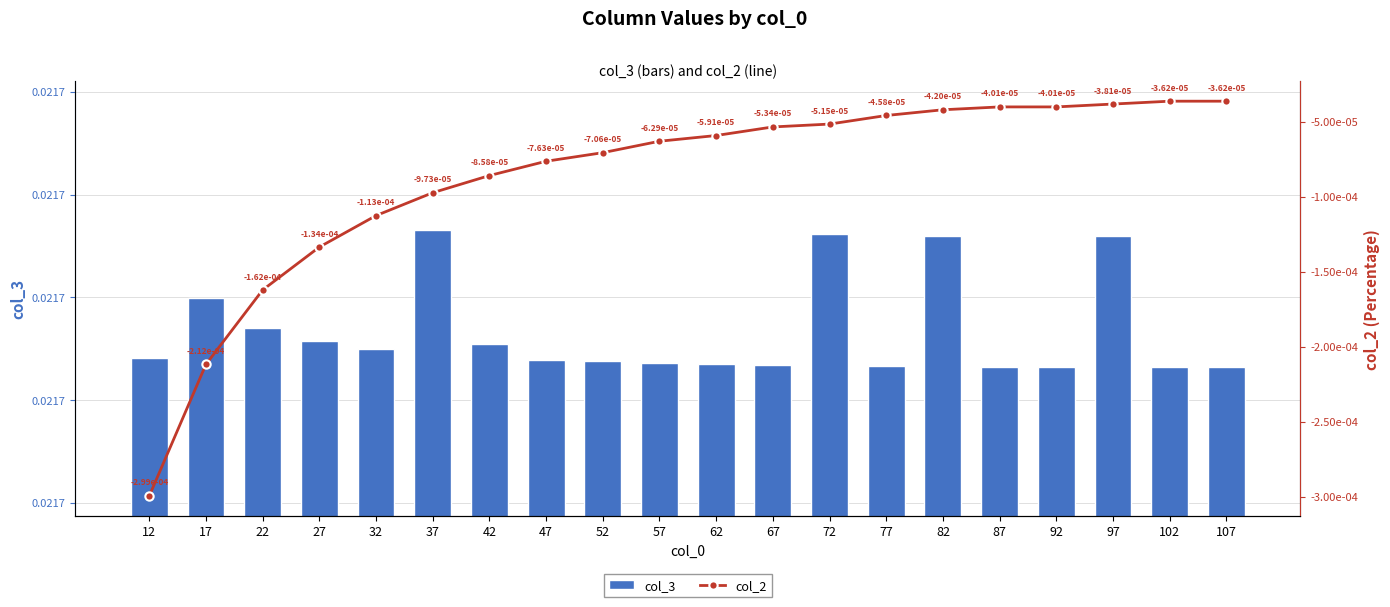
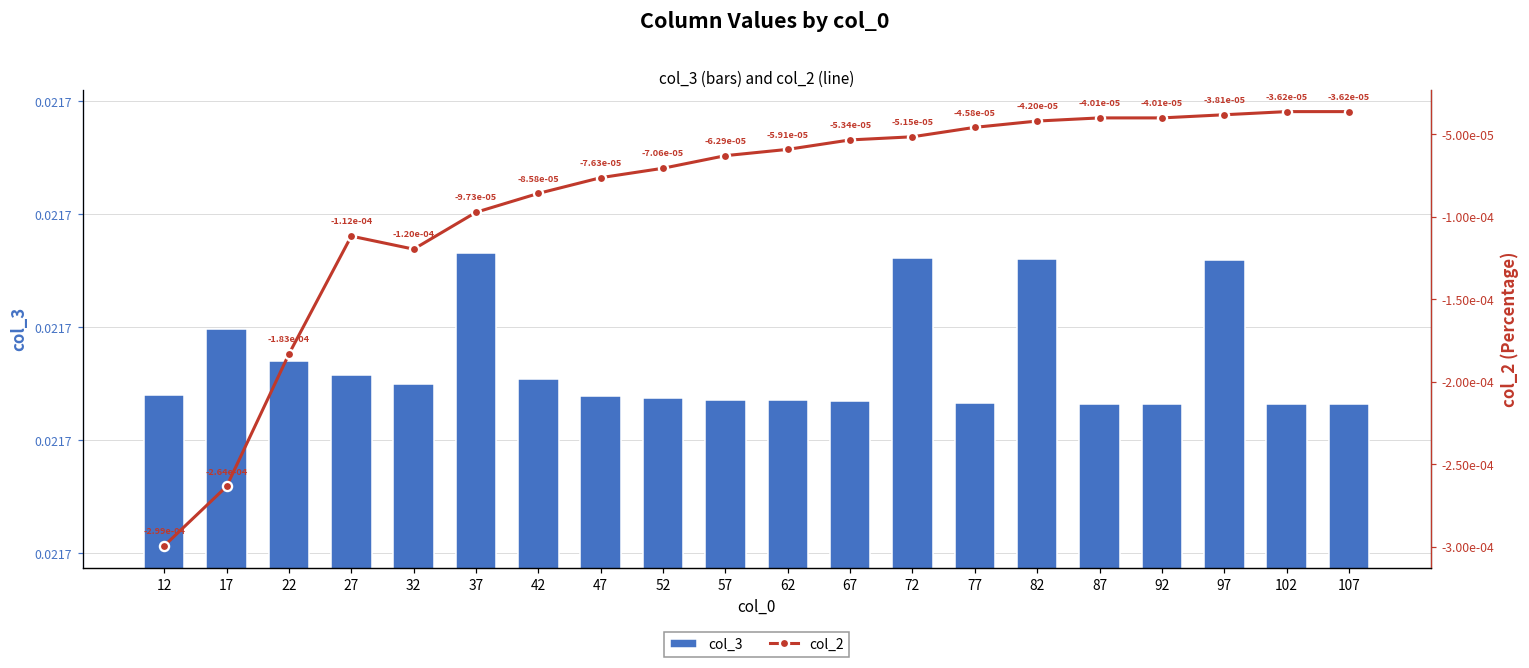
col_2, 17: -2.12e-04 -> -2.64e-04
col_2, 22: -1.62e-04 -> -1.83e-04
col_2, 27: -1.34e-04 -> -1.12e-04
col_2, 32: -1.13e-04 -> -1.20e-04
